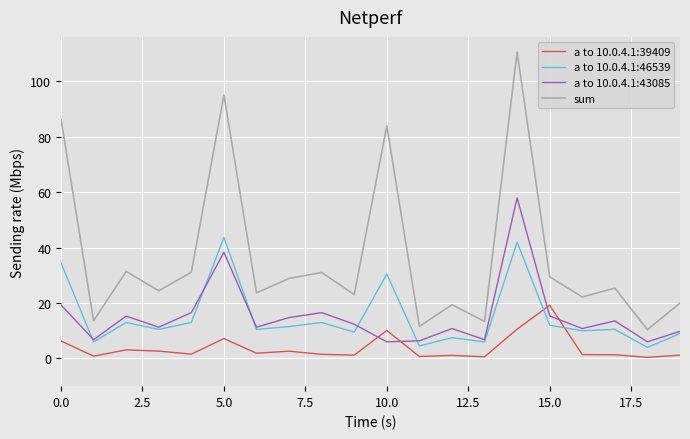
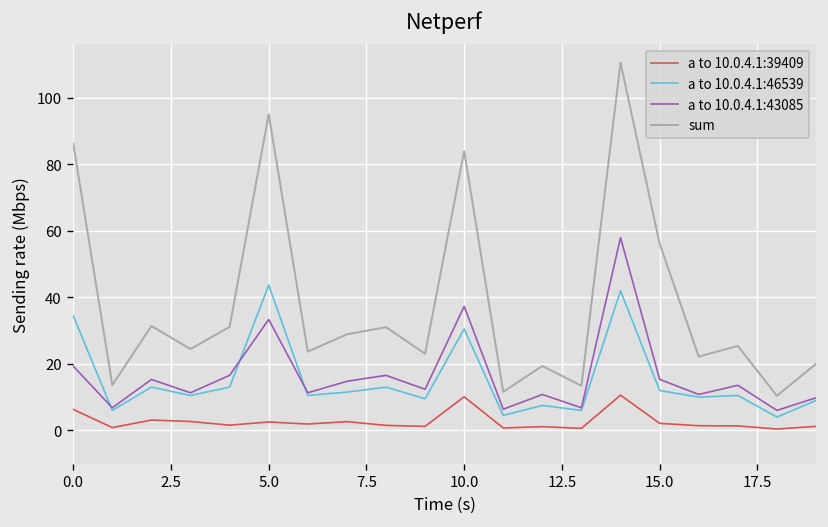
a to 10.0.4.1:39409, 5.0: 7 -> 3
a to 10.0.4.1:43085, 5.0: 38 -> 33
a to 10.0.4.1:43085, 10.0: 6 -> 37
a to 10.0.4.1:39409, 15.0: 19 -> 2
sum, 15.0: 29 -> 56
